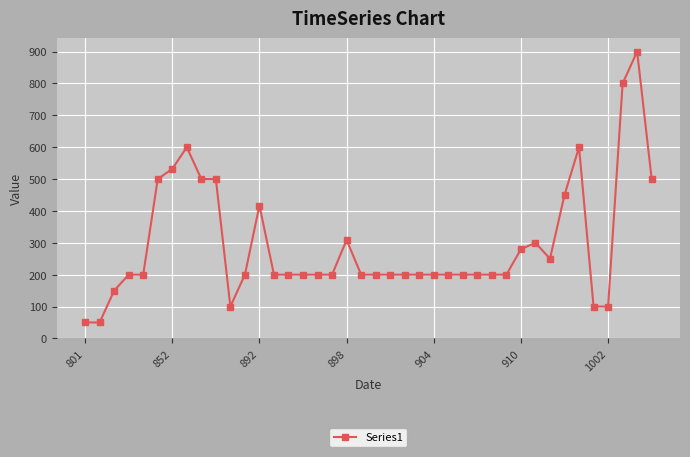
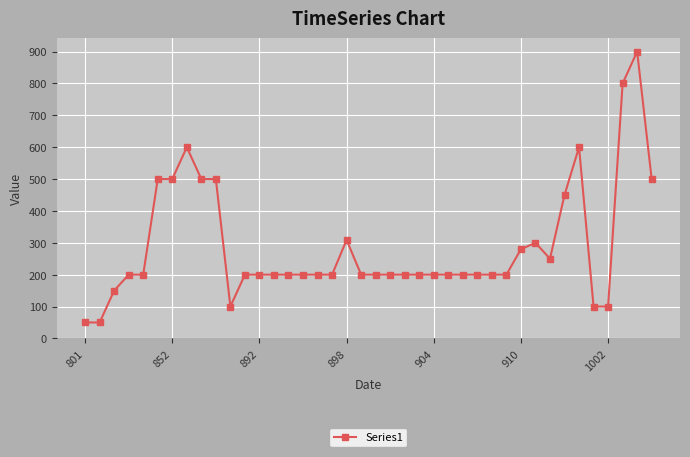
852: 530 -> 500
892: 420 -> 200
